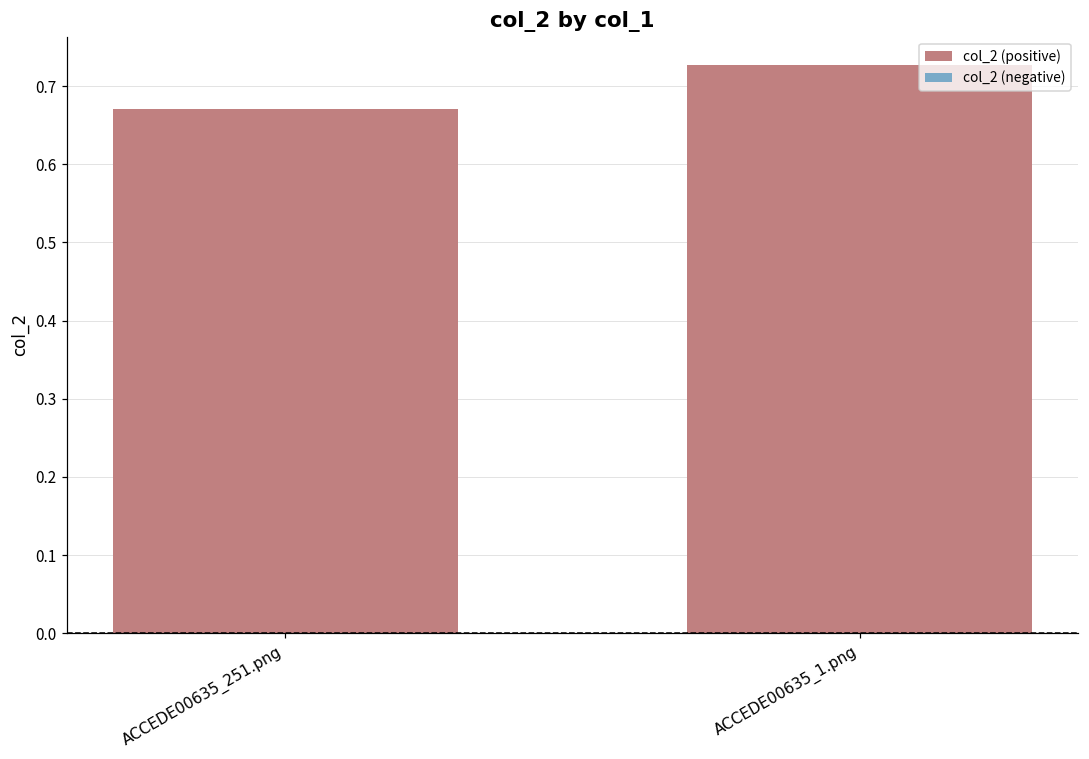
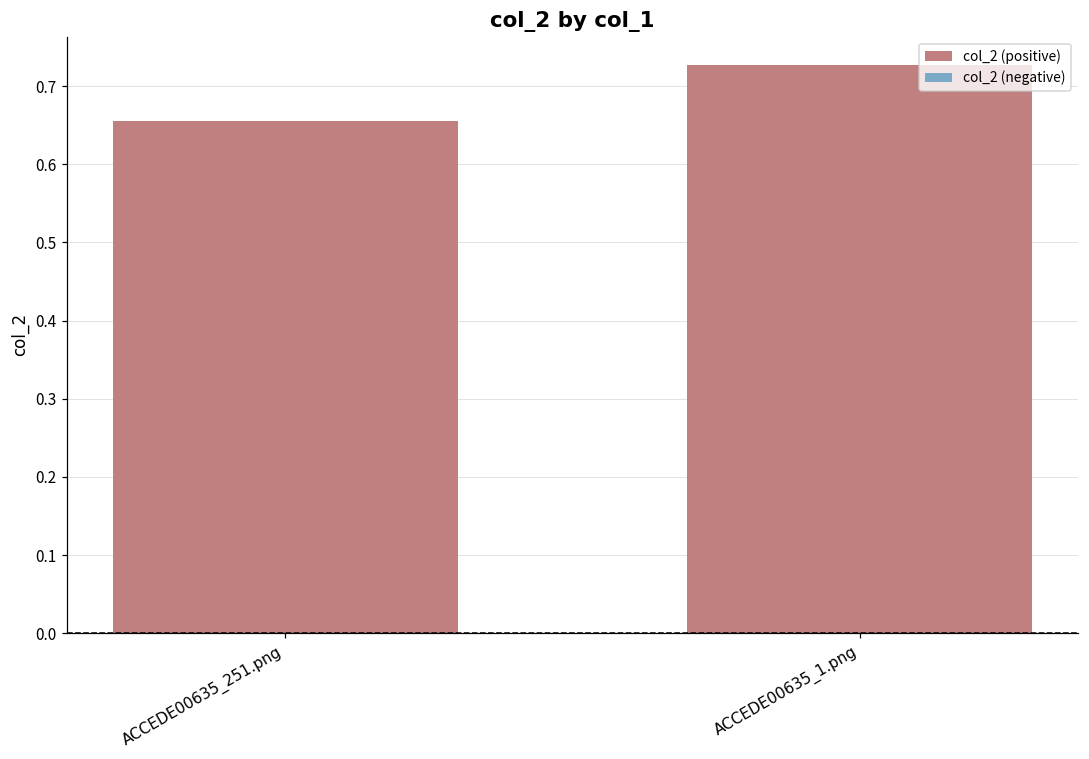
col_2 (positive), ACCEDE00635_251.png: 0.67 -> 0.66
